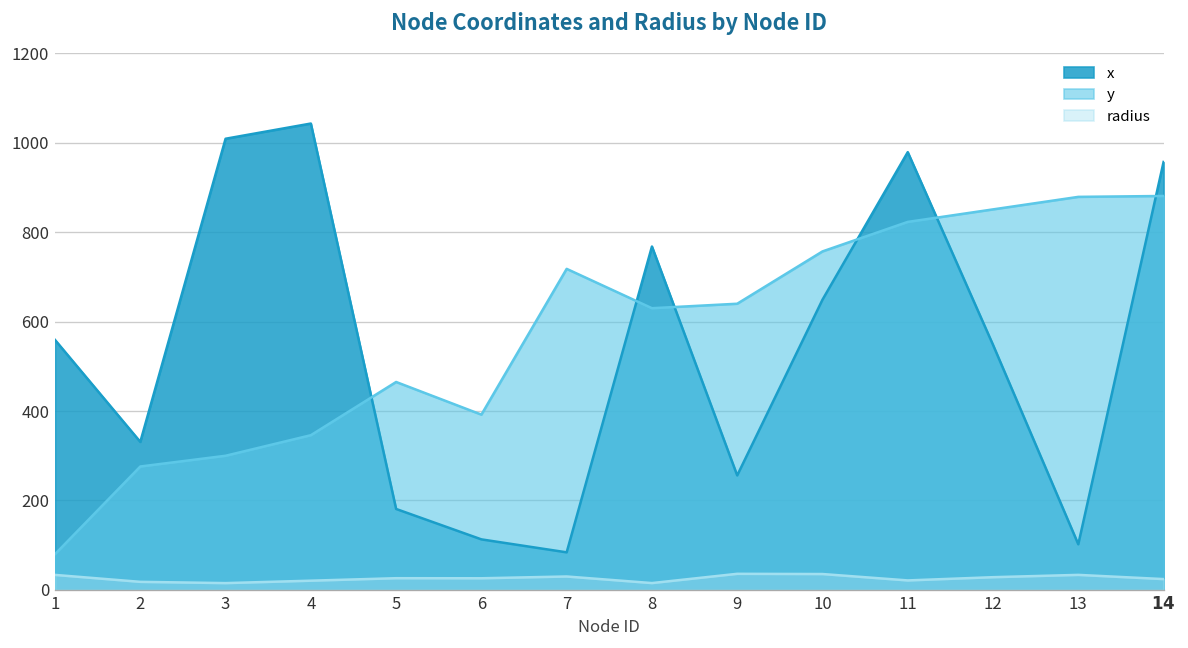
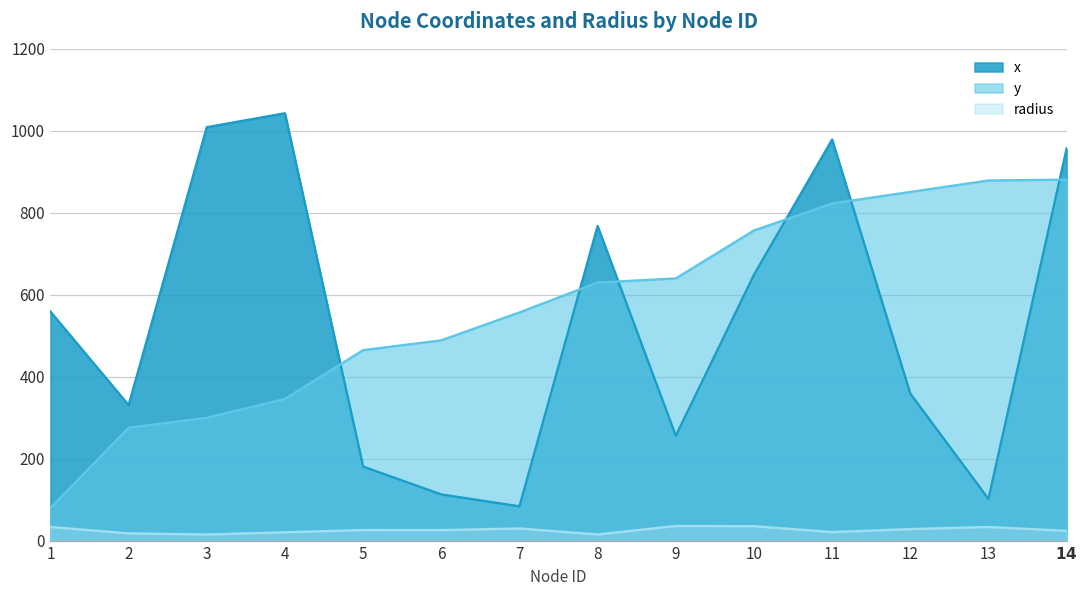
y, 6: 390 -> 490
y, 7: 720 -> 560
x, 12: 550 -> 360
